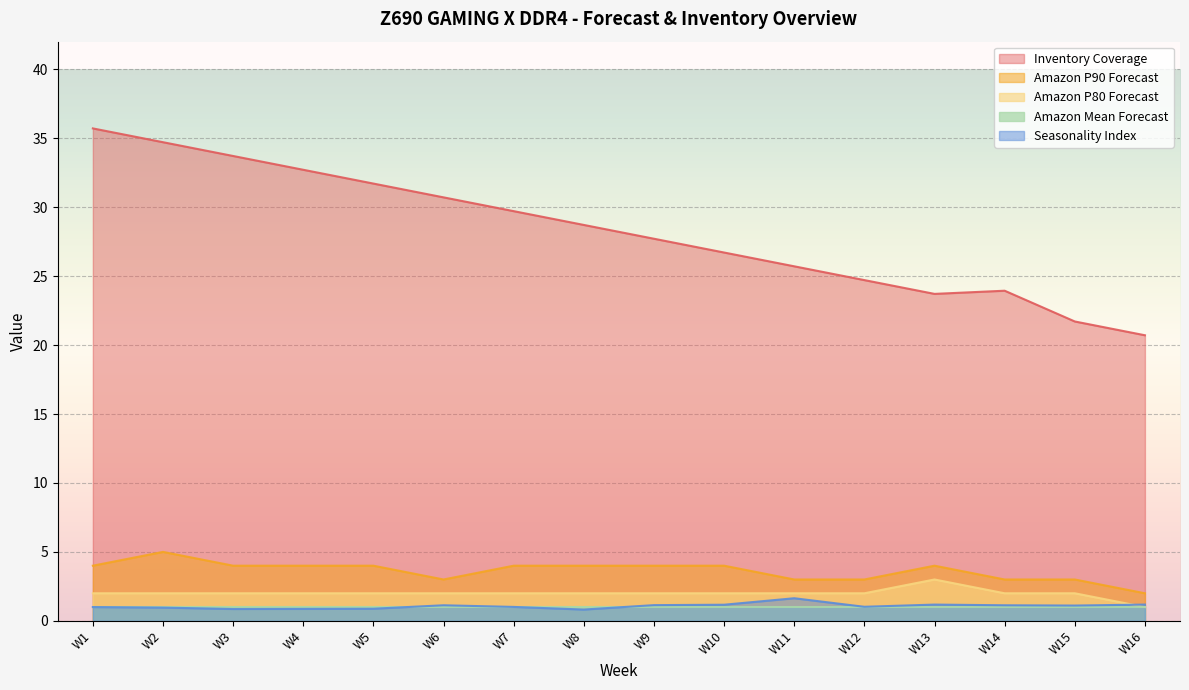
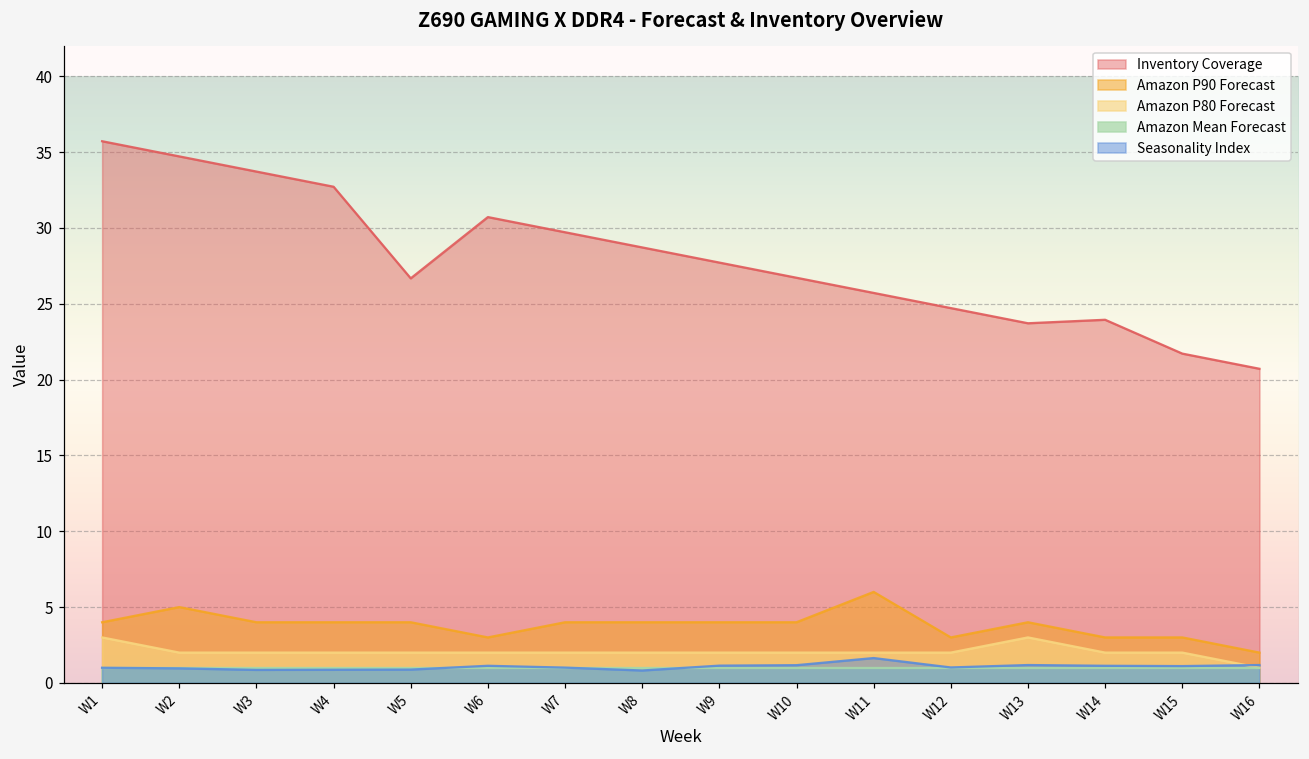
Amazon P80 Forecast, W1: 2 -> 3
Inventory Coverage, W5: 31.7 -> 26.7
Amazon P90 Forecast, W11: 3 -> 6
